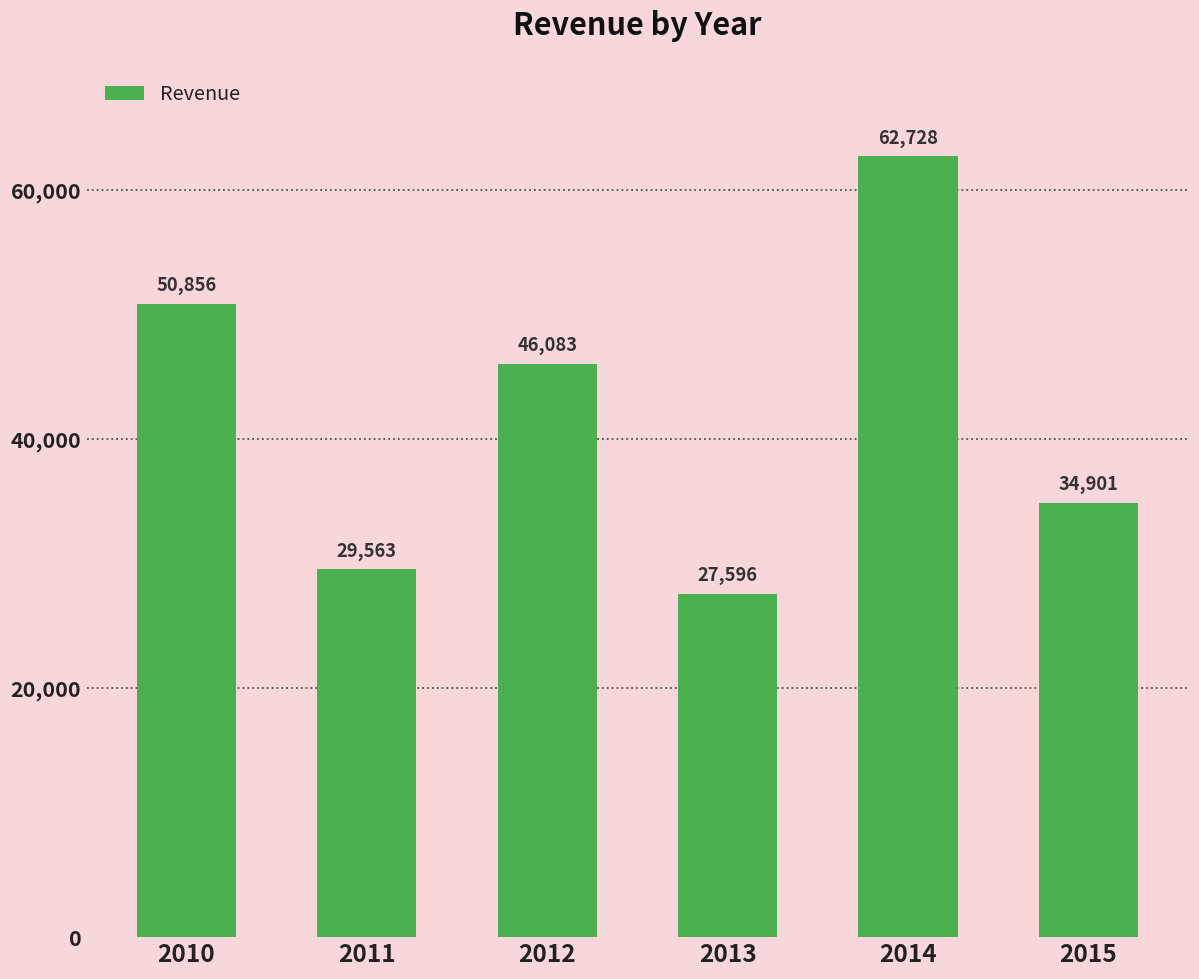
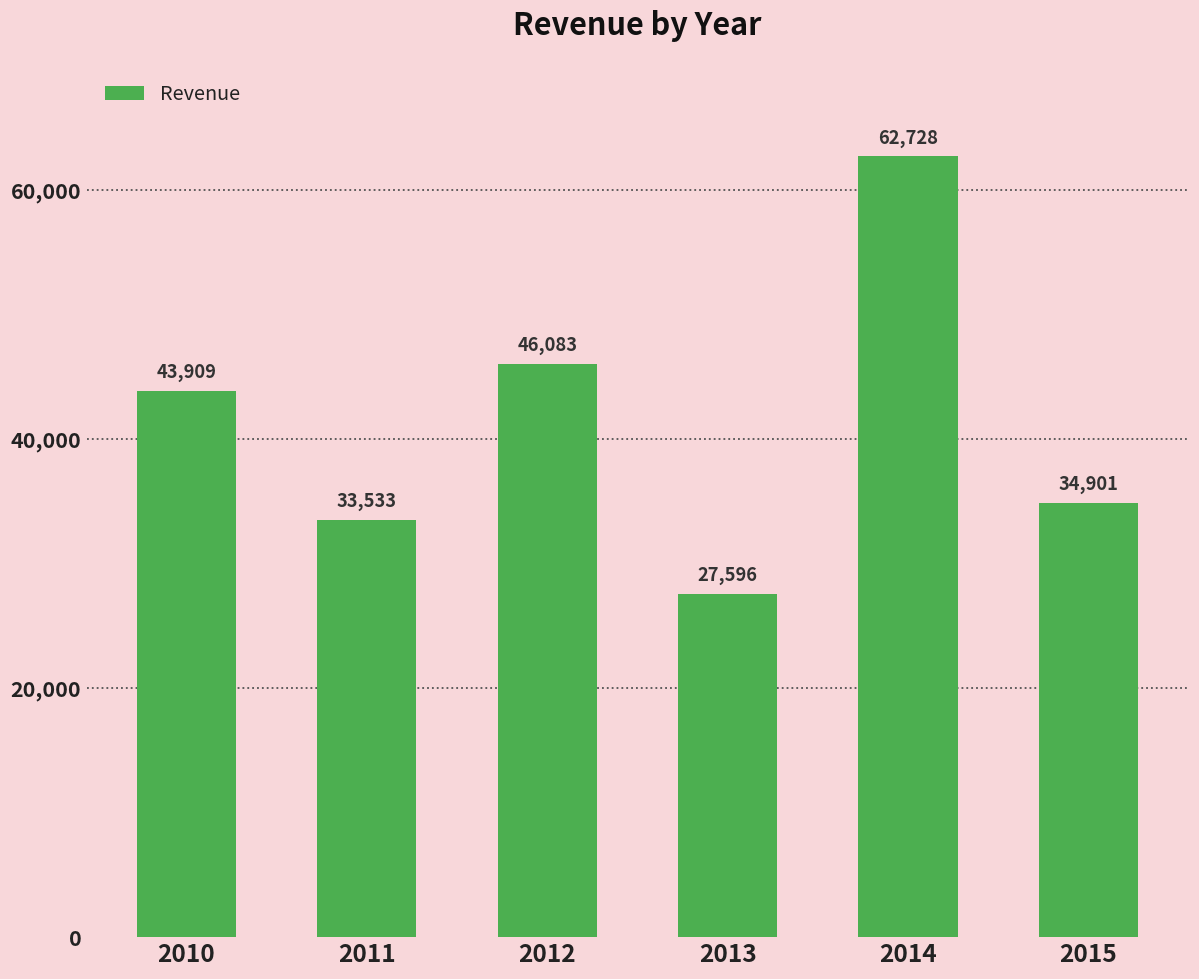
2010: 50,856 -> 43,909
2011: 29,563 -> 33,533
